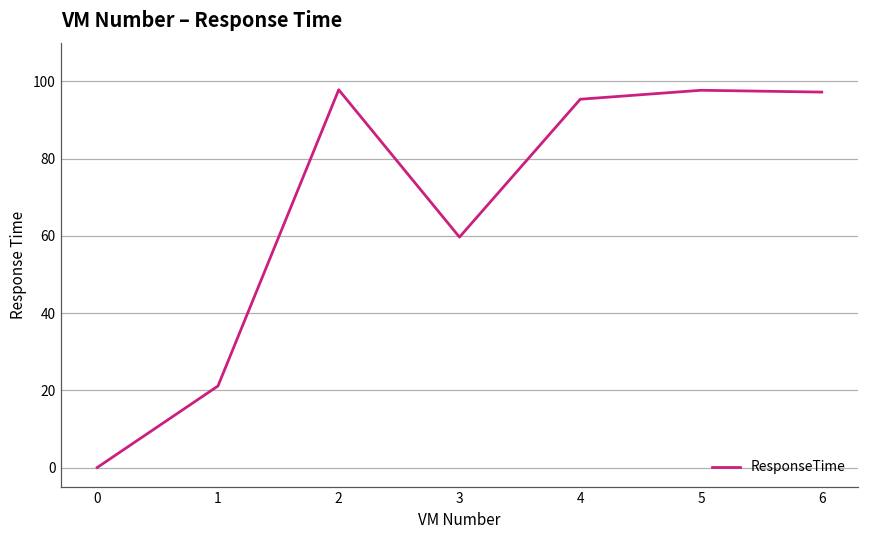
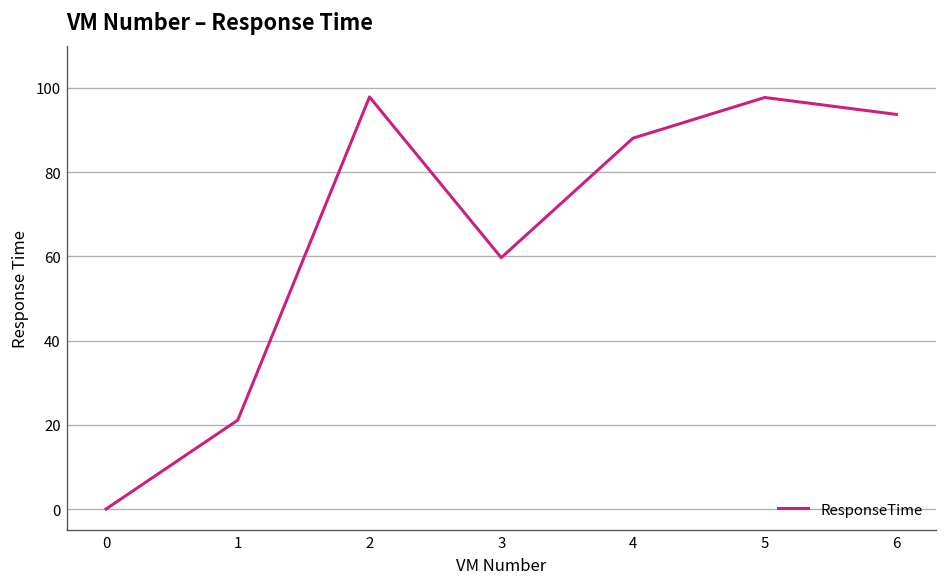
4: 95 -> 88
6: 97 -> 94
